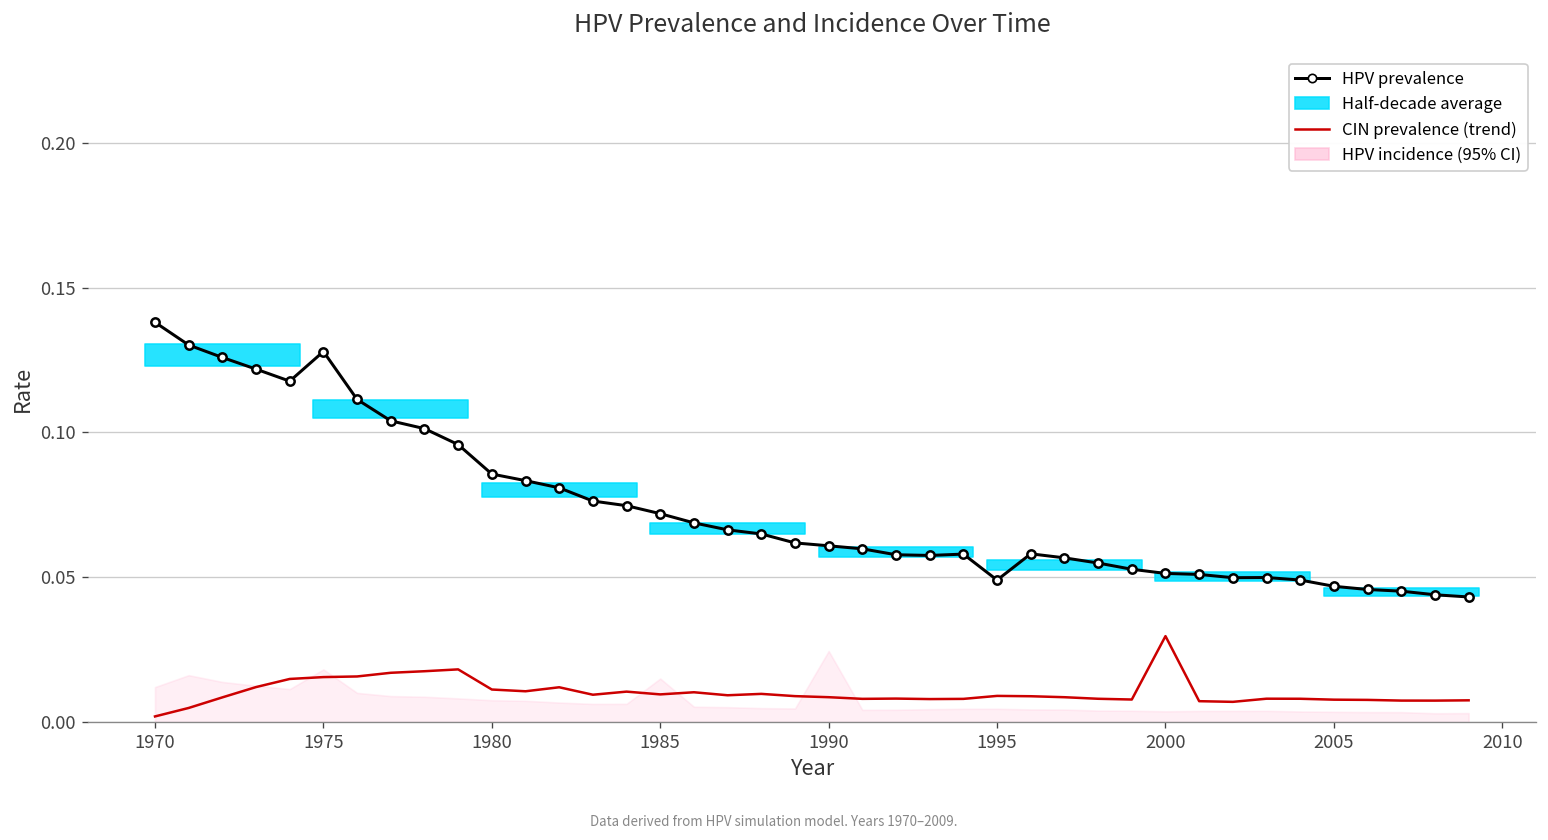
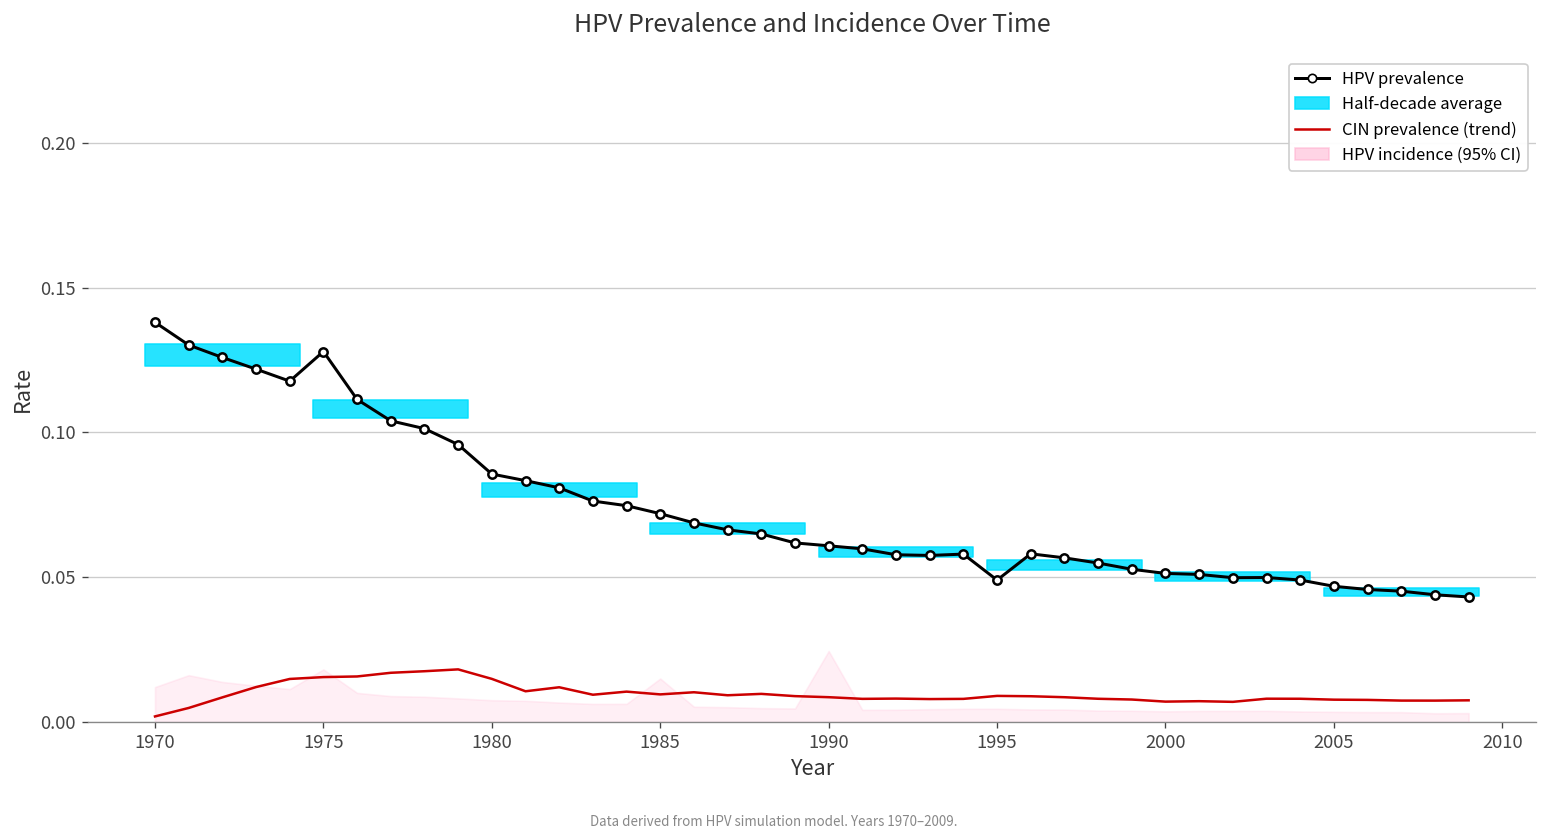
CIN prevalence (trend), 1980: 0.011 -> 0.015
CIN prevalence (trend), 2000: 0.030 -> 0.007
